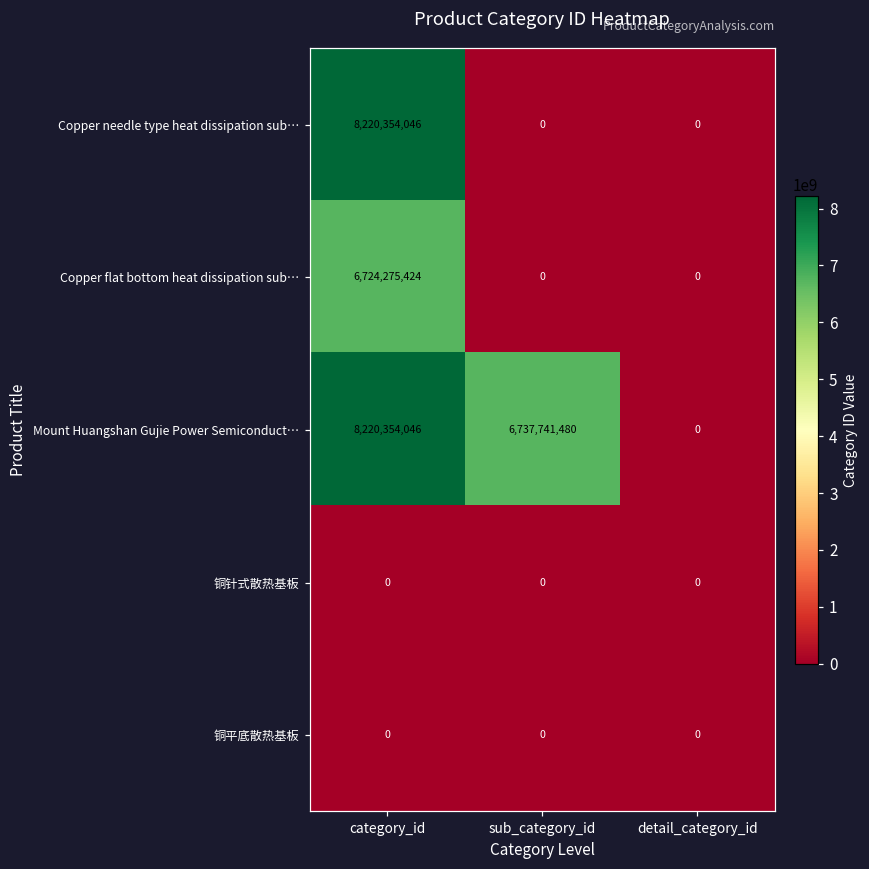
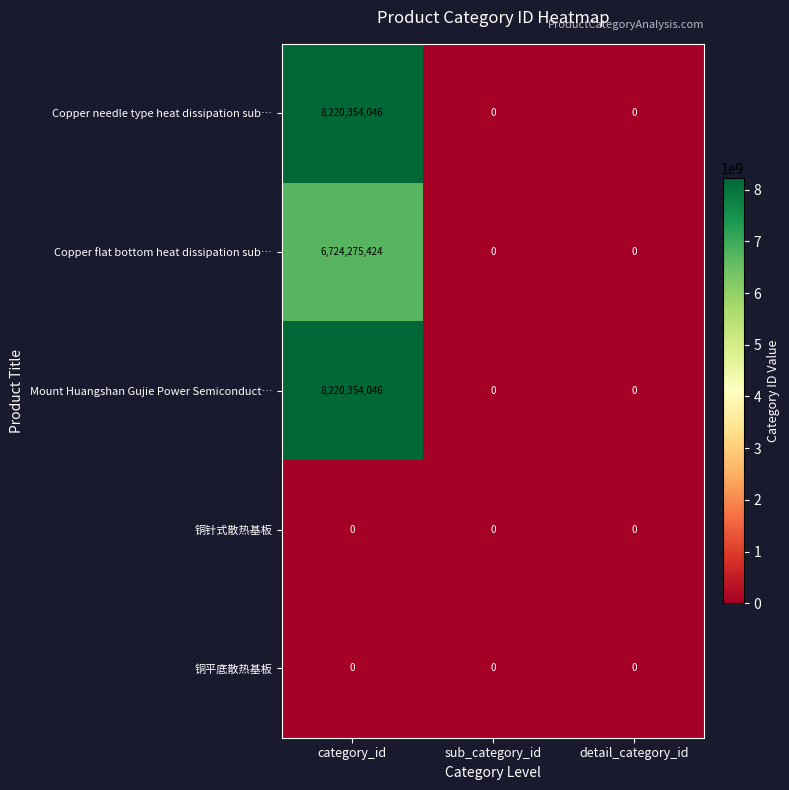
Mount Huangshan Gujie Power Semiconduct…, sub_category_id: 6,737,741,480 -> 0
